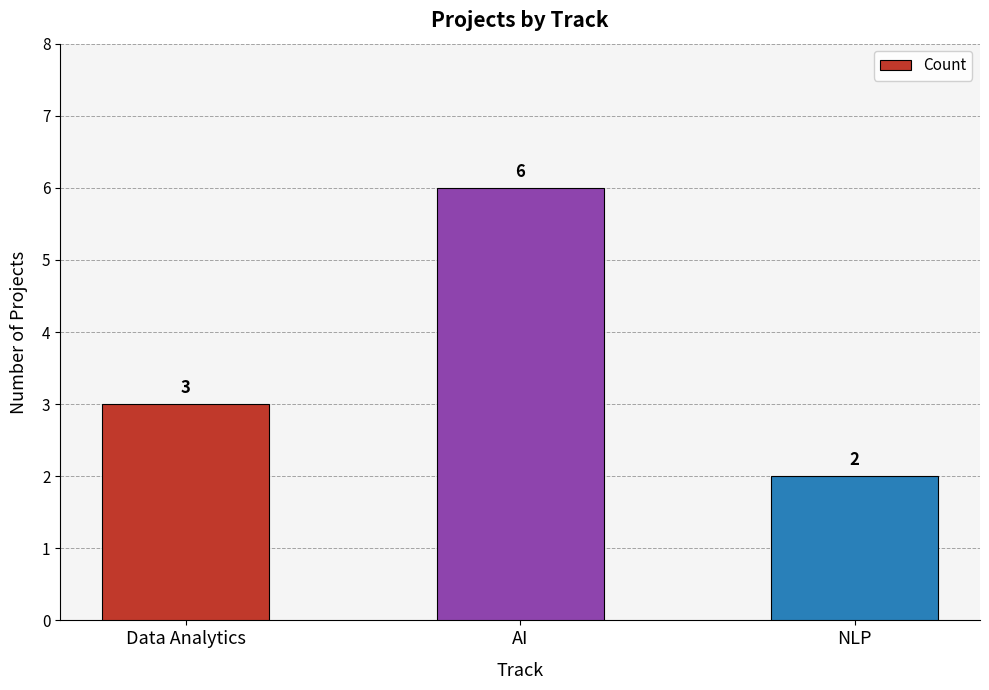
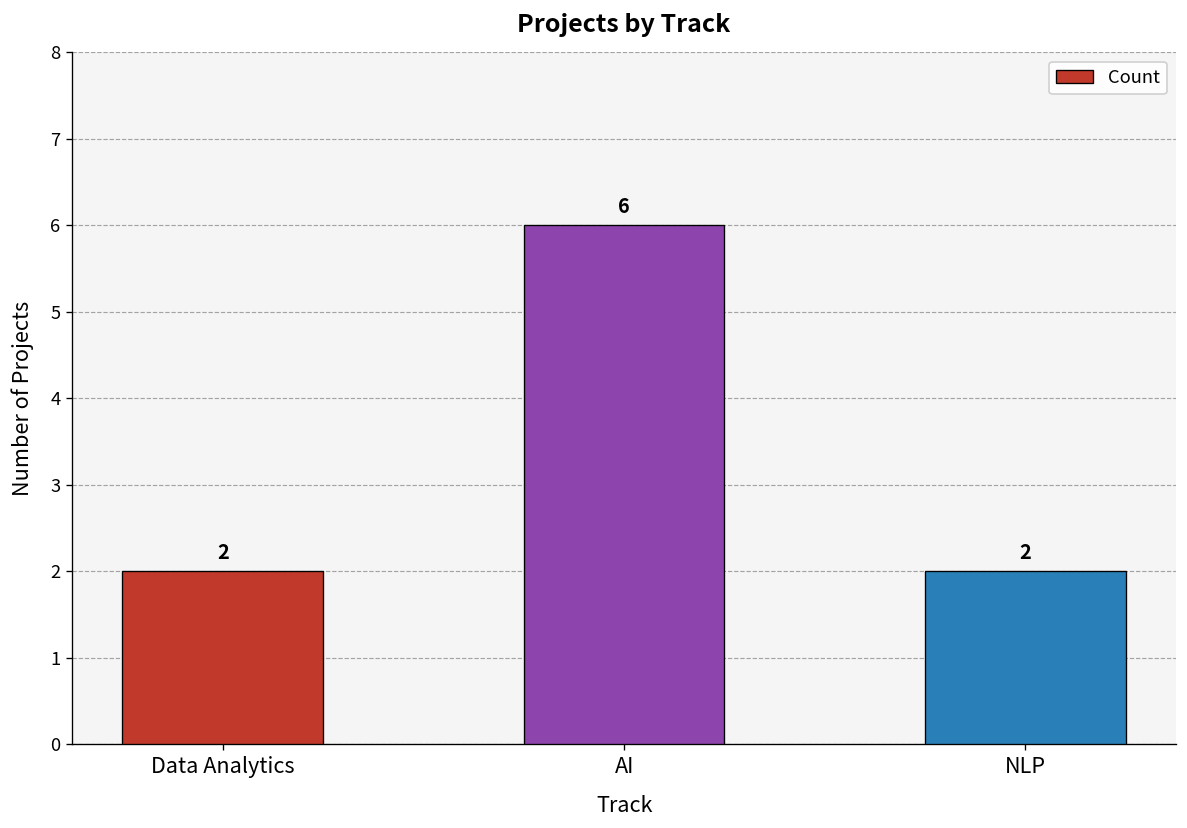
Data Analytics: 3 -> 2
